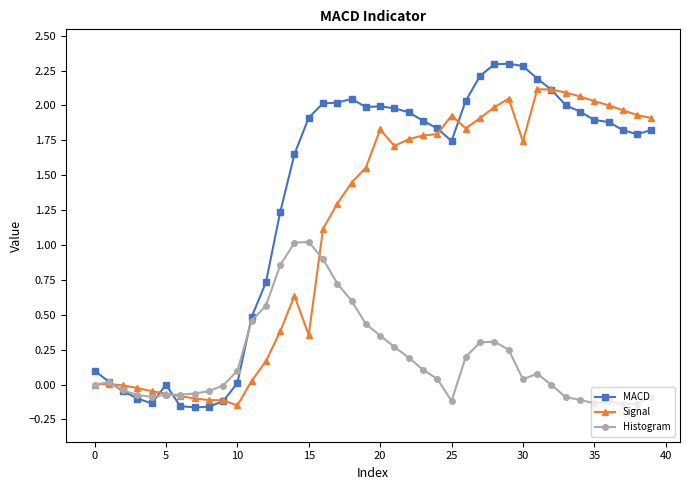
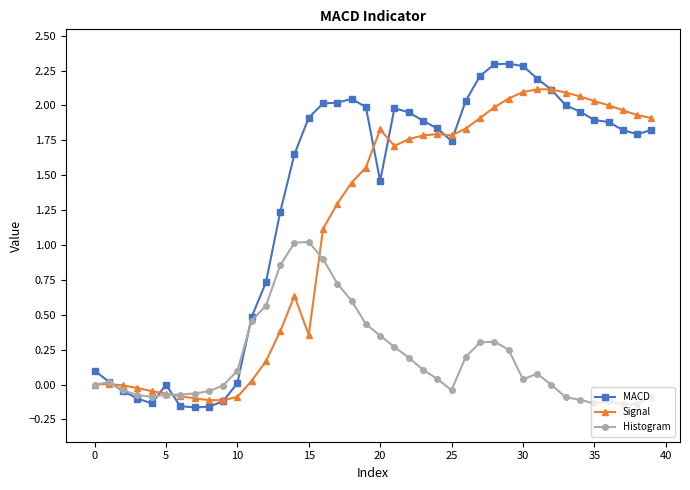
Signal, 10: -0.15 -> -0.09
MACD, 20: 1.99 -> 1.46
Signal, 25: 1.93 -> 1.78
Histogram, 25: -0.12 -> -0.04
Signal, 30: 1.74 -> 2.10
